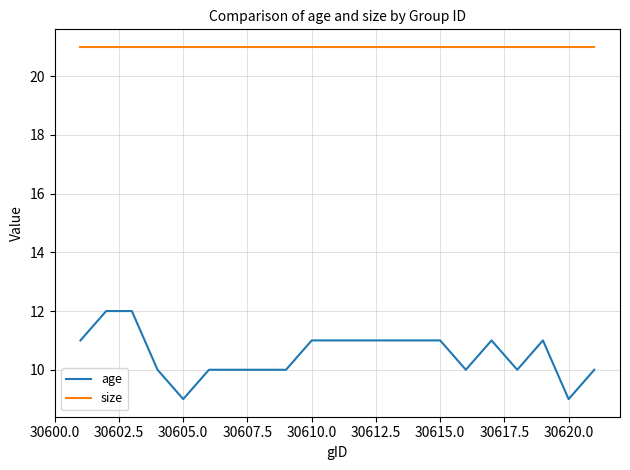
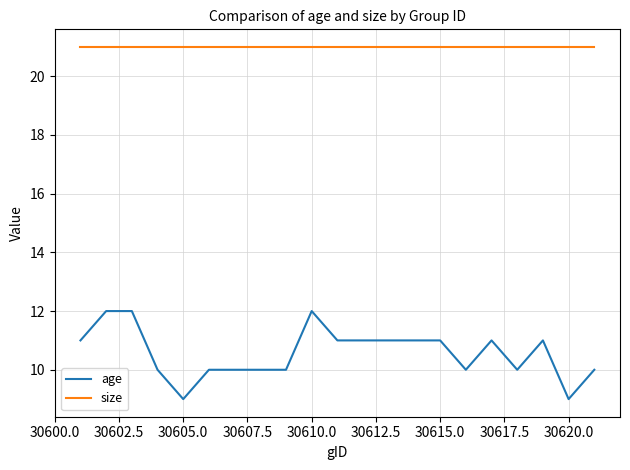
age, 30610.0: 11 -> 12
